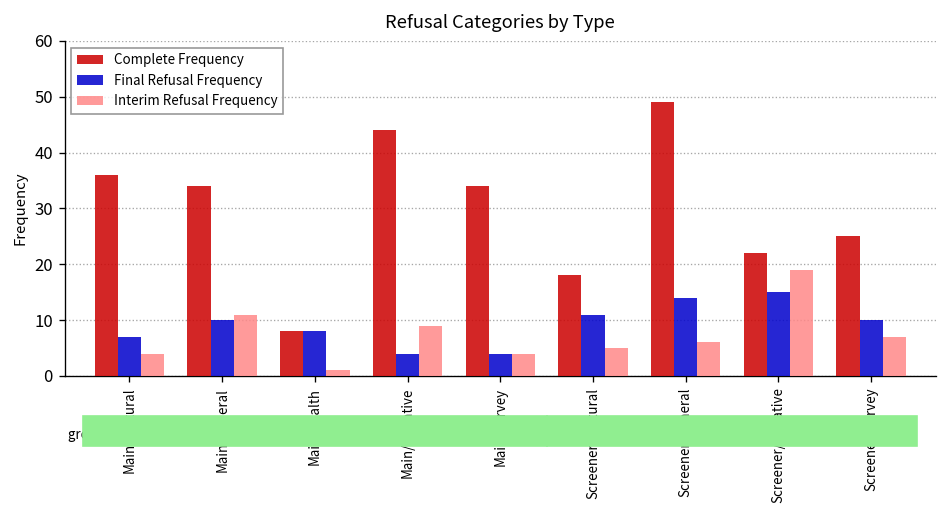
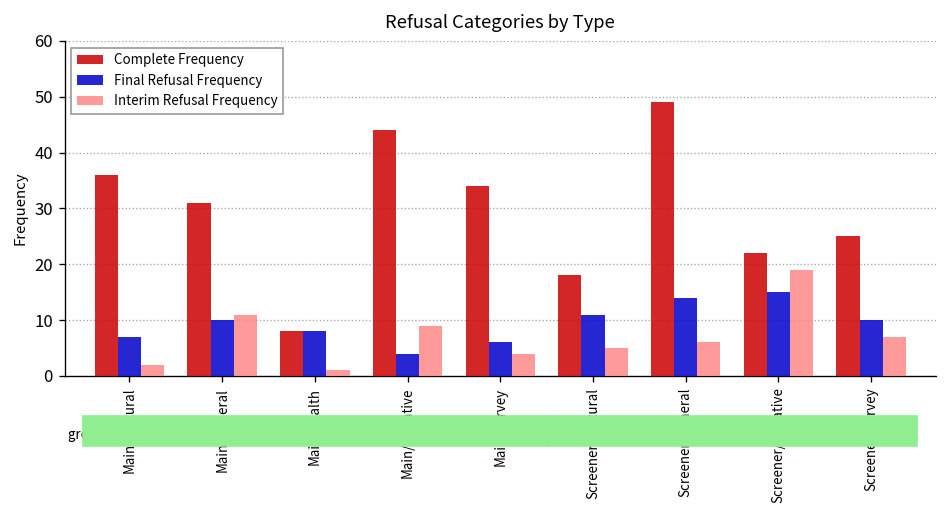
Interim Refusal Frequency, Main/Cultural: 4 -> 2
Complete Frequency, Main/General: 34 -> 31
Final Refusal Frequency, Main/Survey: 4 -> 6
